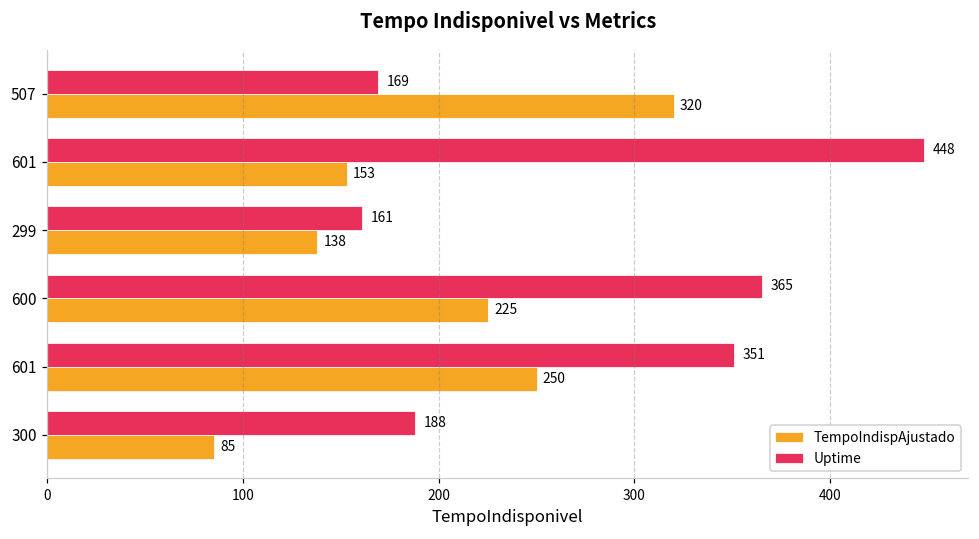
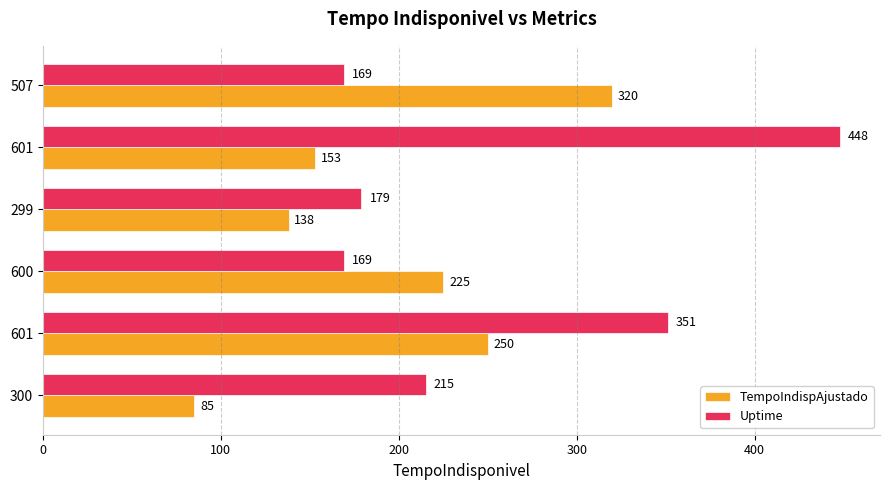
Uptime, 299: 161 -> 179
Uptime, 600: 365 -> 169
Uptime, 300: 188 -> 215
